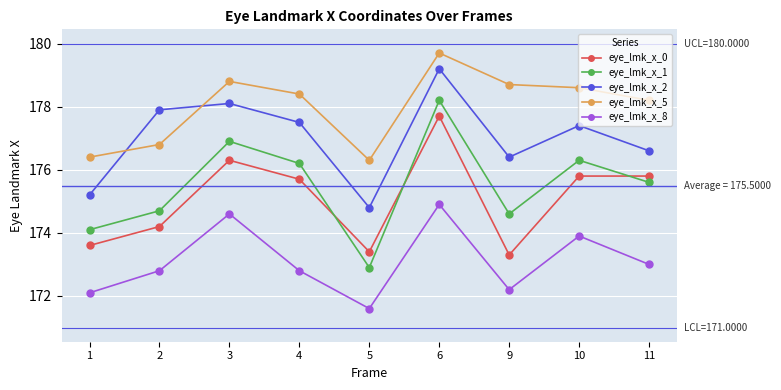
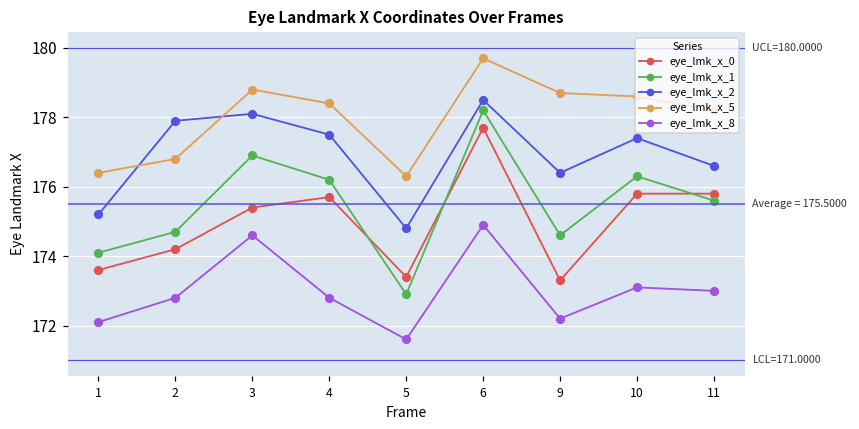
eye_lmk_x_0, 3: 176.3 -> 175.4
eye_lmk_x_2, 6: 179.2 -> 178.5
eye_lmk_x_8, 10: 173.9 -> 173.1
